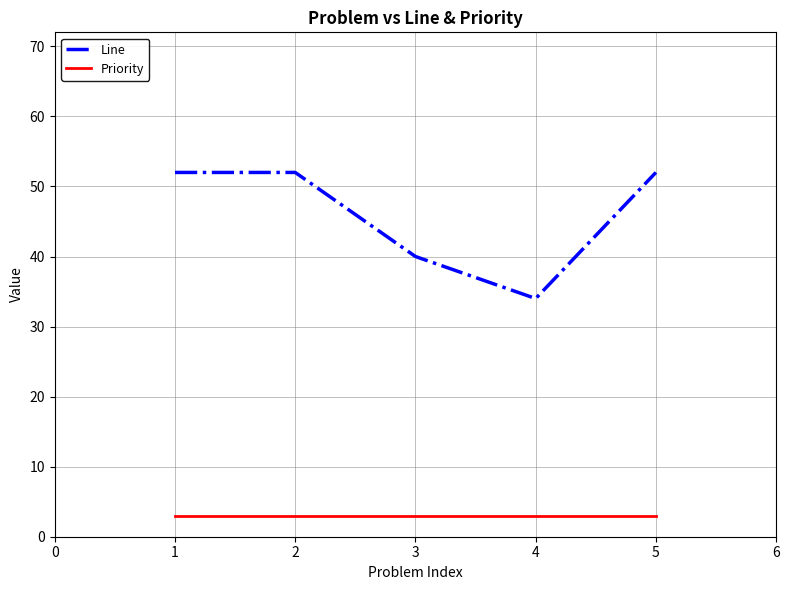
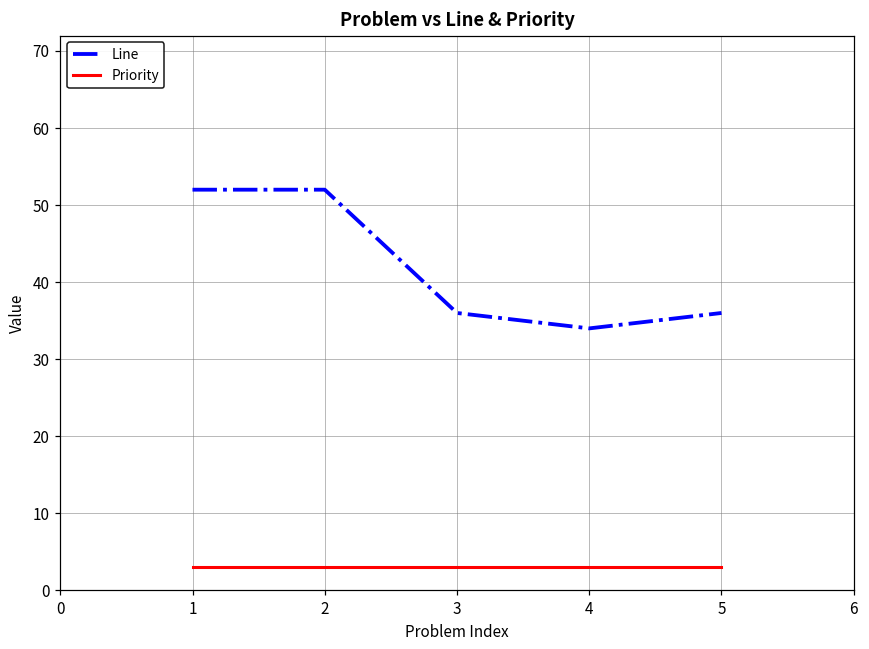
Line, 3: 40 -> 36
Line, 5: 52 -> 36
